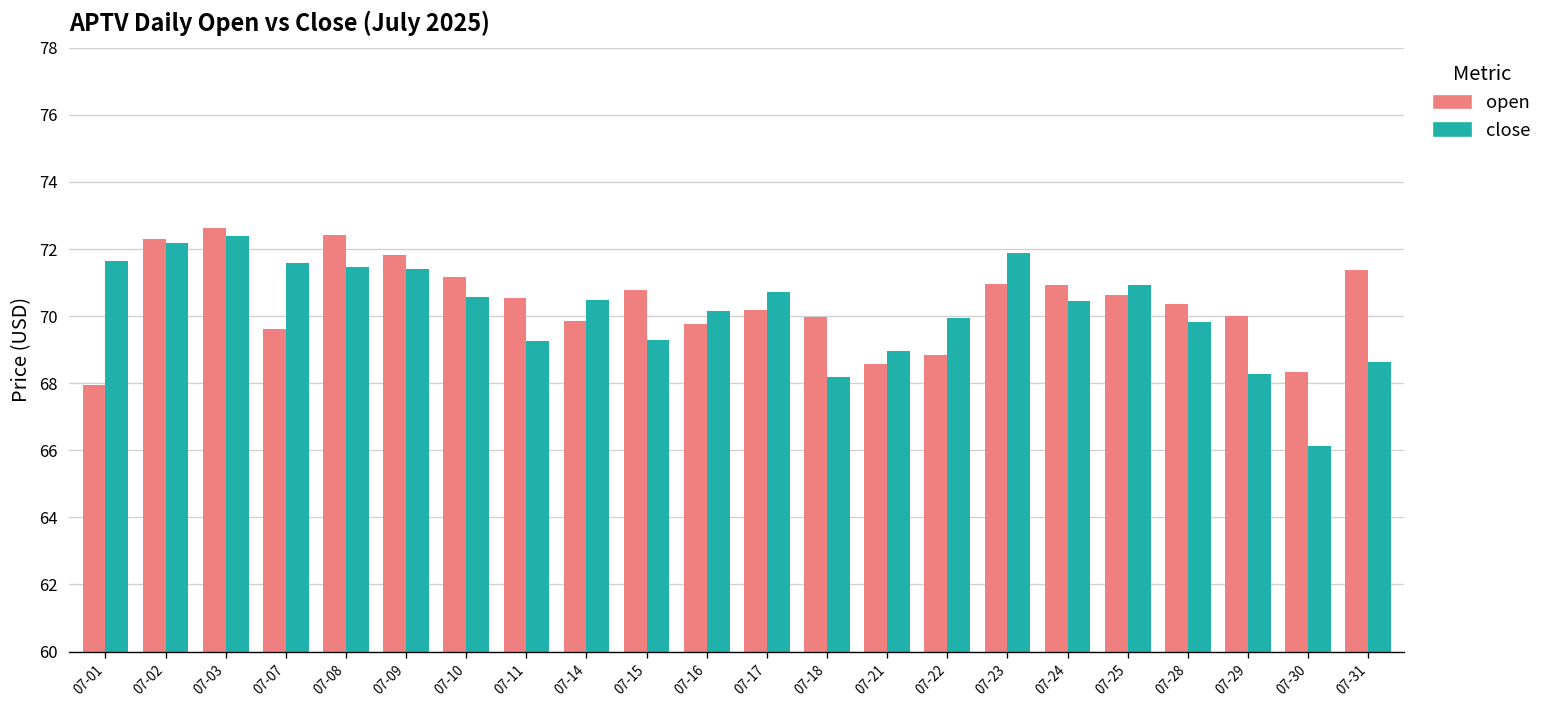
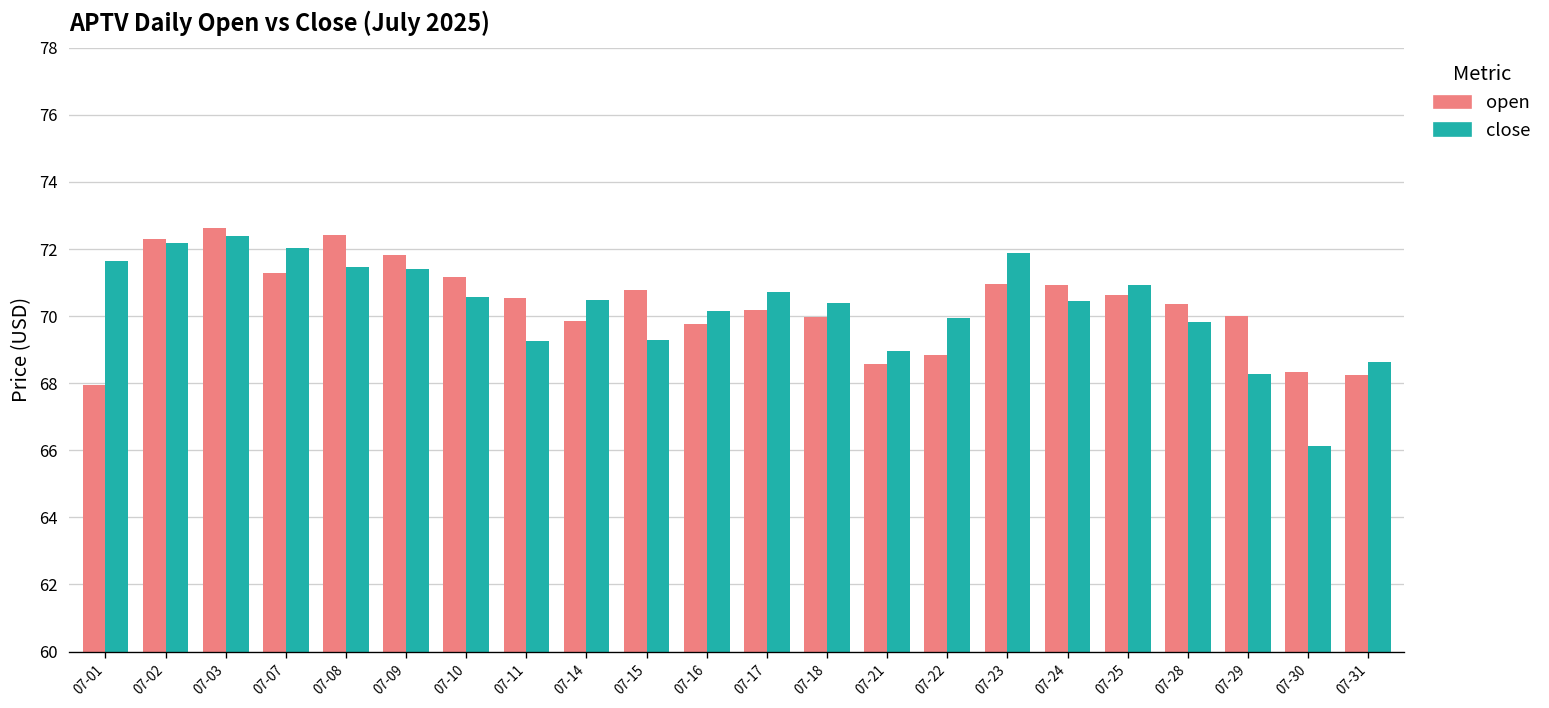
open, 07-07: 69.6 -> 71.3
close, 07-07: 71.6 -> 72.0
close, 07-18: 68.2 -> 70.4
open, 07-31: 71.4 -> 68.2
